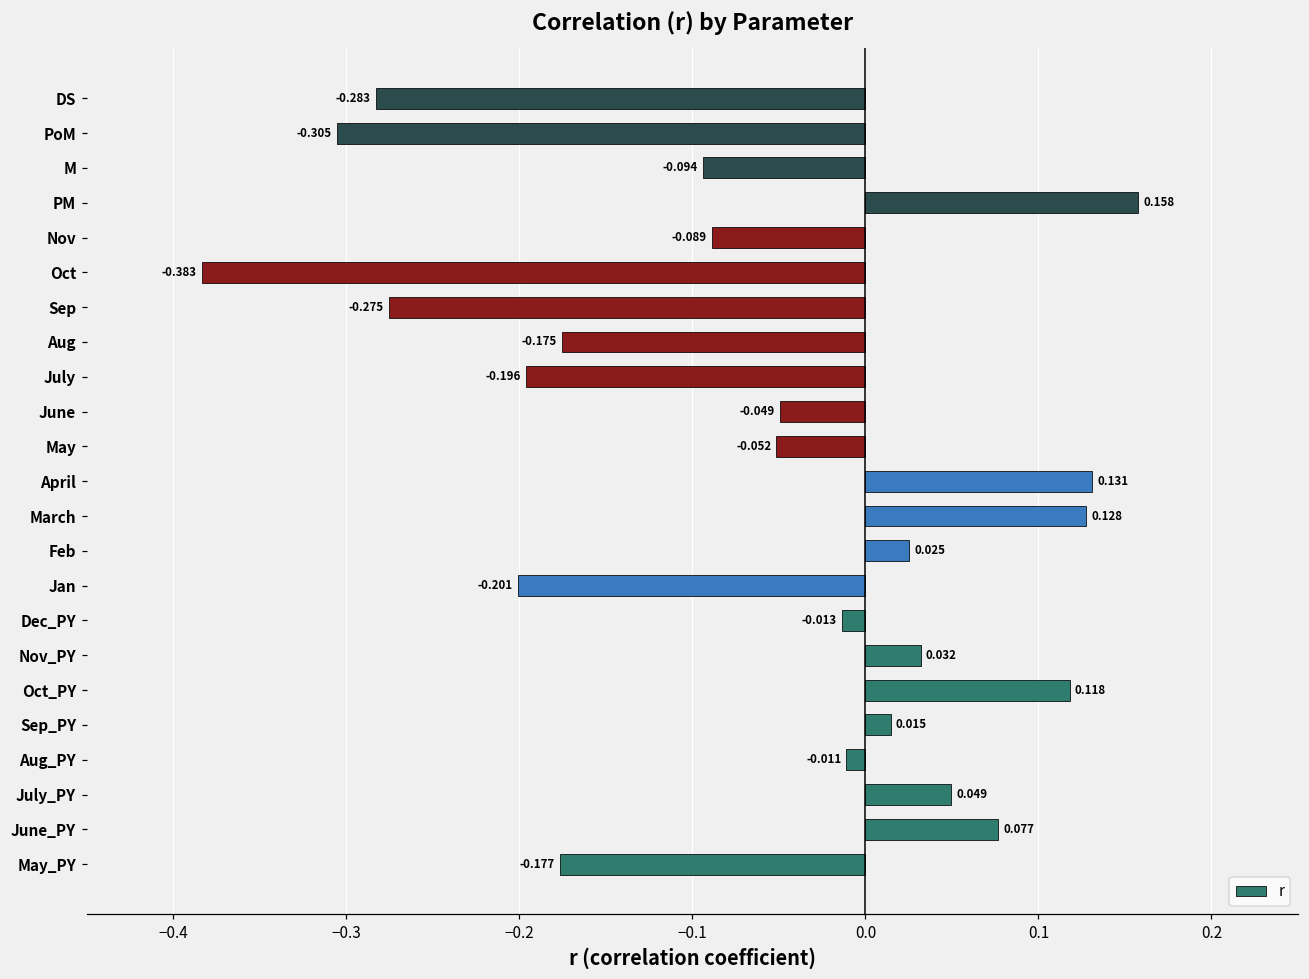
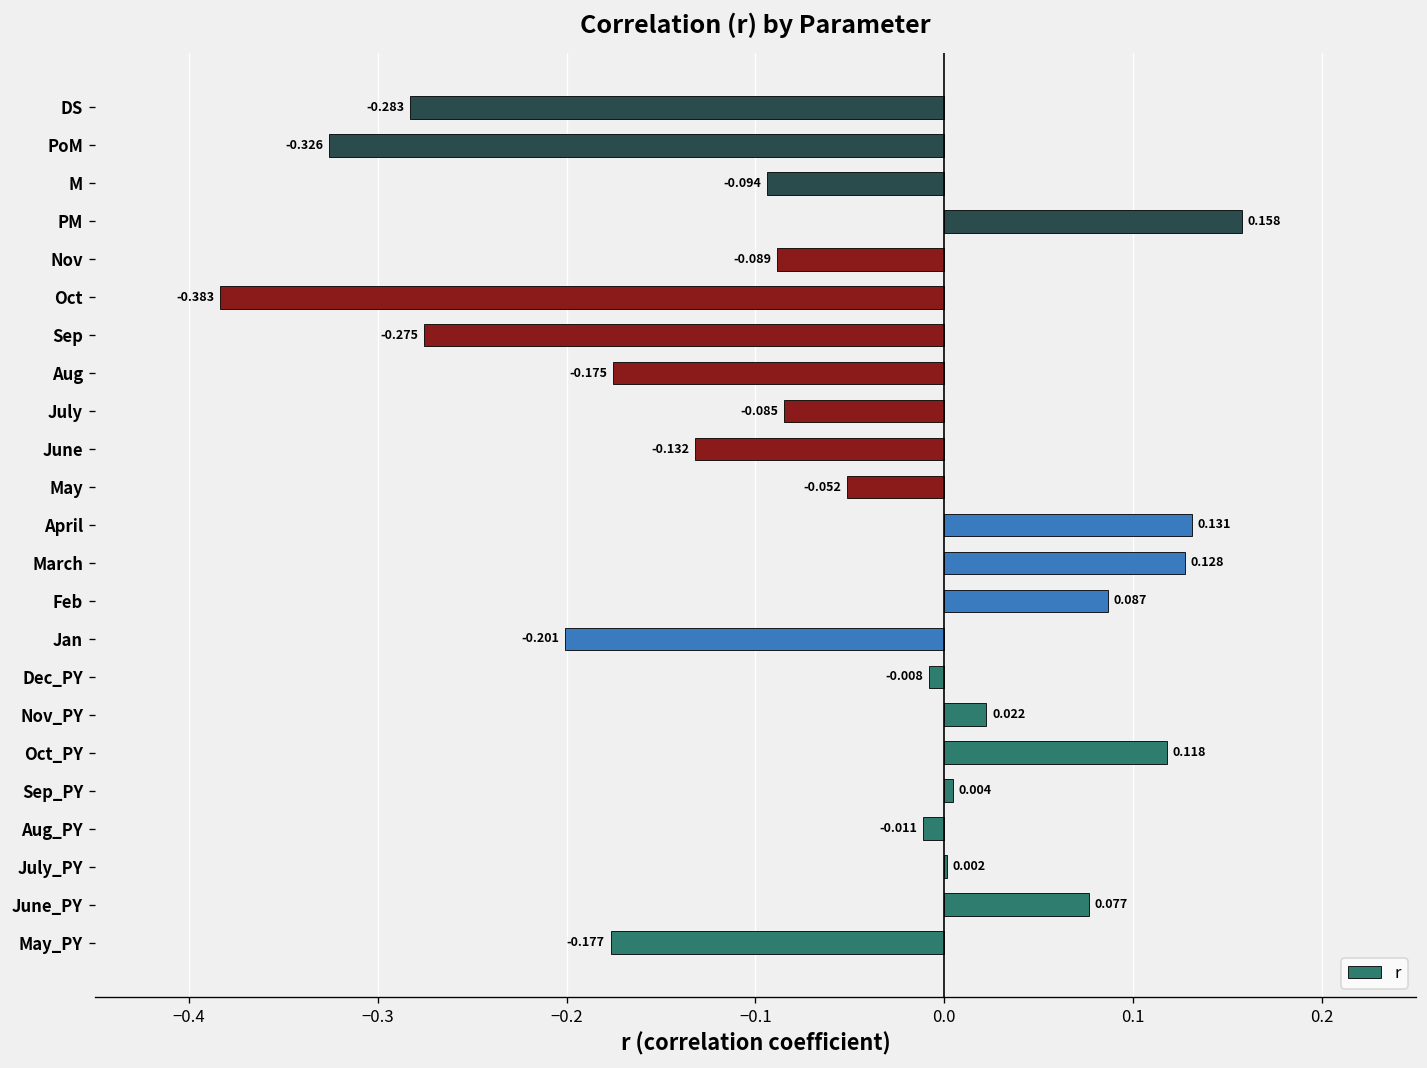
PoM: -0.305 -> -0.326
July: -0.196 -> -0.085
June: -0.049 -> -0.132
Feb: 0.025 -> 0.087
Dec_PY: -0.013 -> -0.008
Nov_PY: 0.032 -> 0.022
Sep_PY: 0.015 -> 0.004
July_PY: 0.049 -> 0.002
